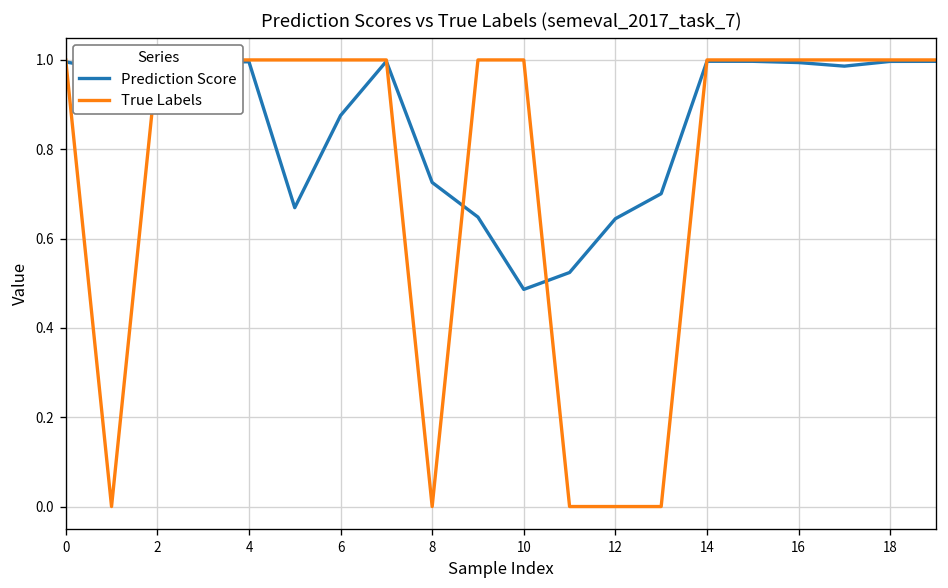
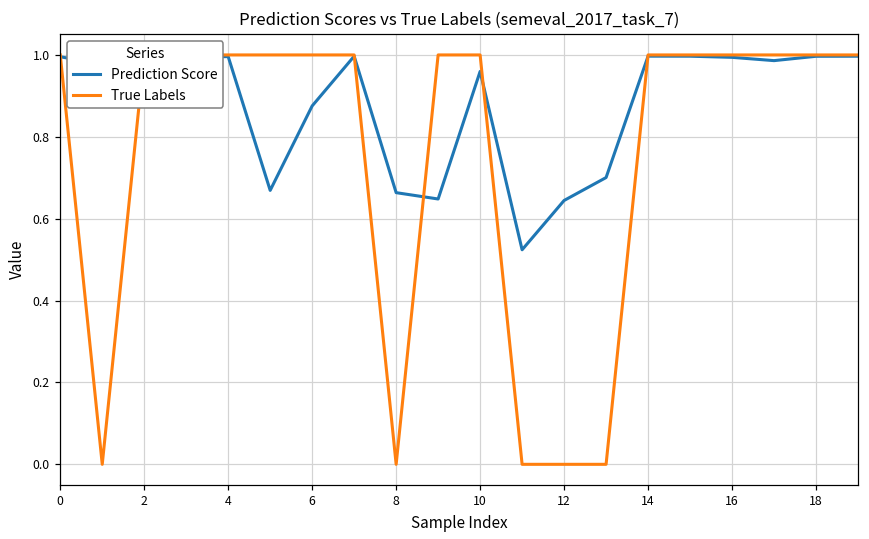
Prediction Score, 8: 0.73 -> 0.66
Prediction Score, 10: 0.49 -> 0.96
